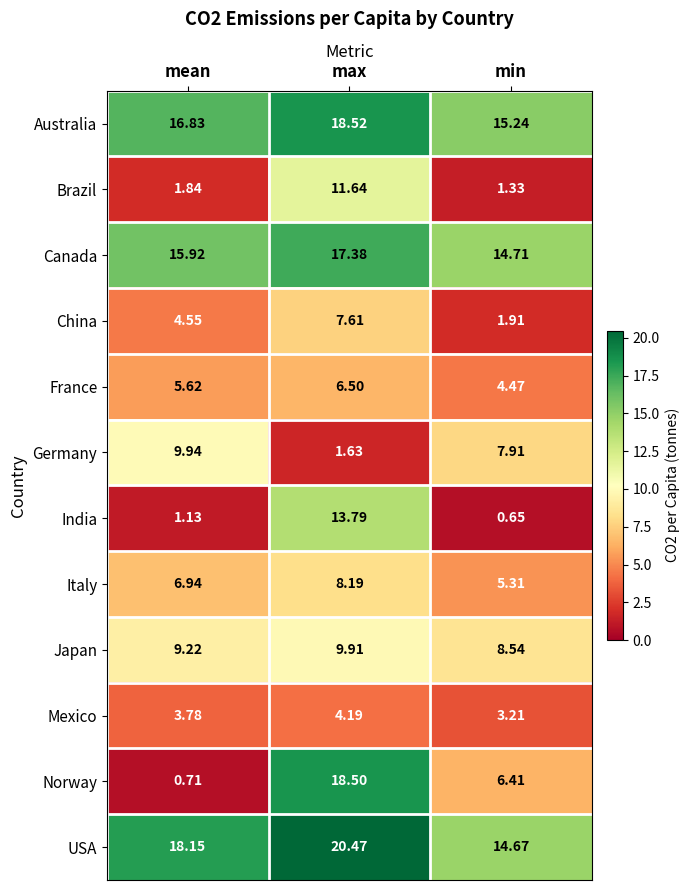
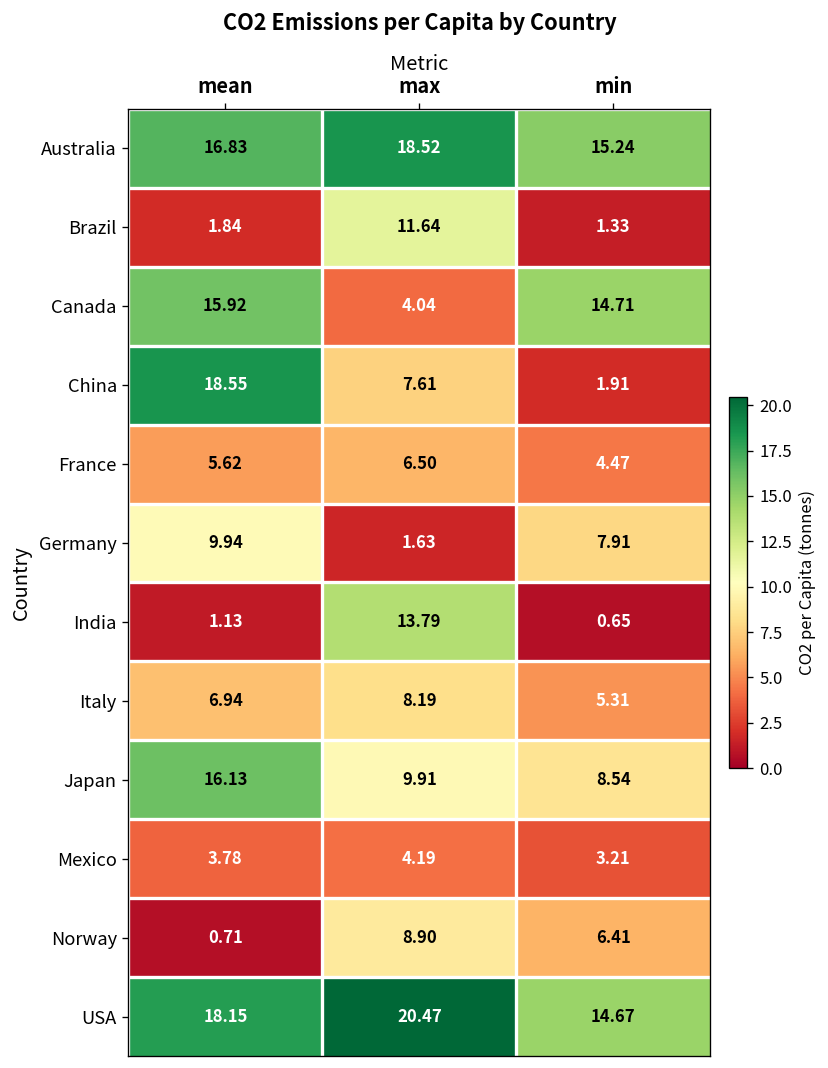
Canada, max: 17.38 -> 4.04
China, mean: 4.55 -> 18.55
Japan, mean: 9.22 -> 16.13
Norway, max: 18.50 -> 8.90
